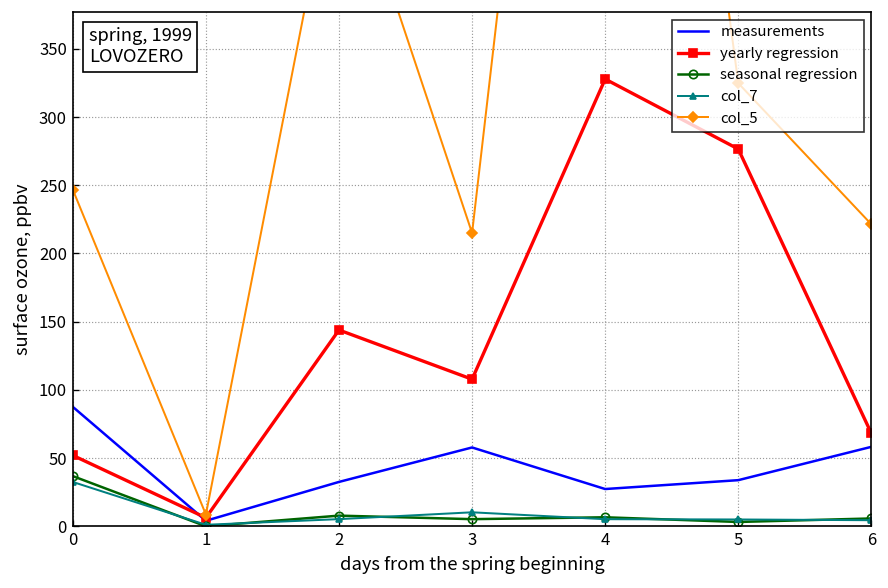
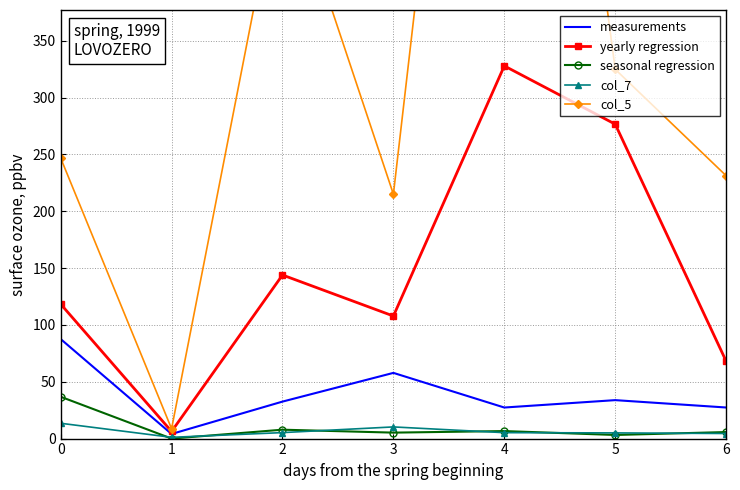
yearly regression, 0: 52 -> 118
col_7, 0: 33 -> 13
measurements, 6: 58 -> 27
col_5, 6: 221 -> 231
